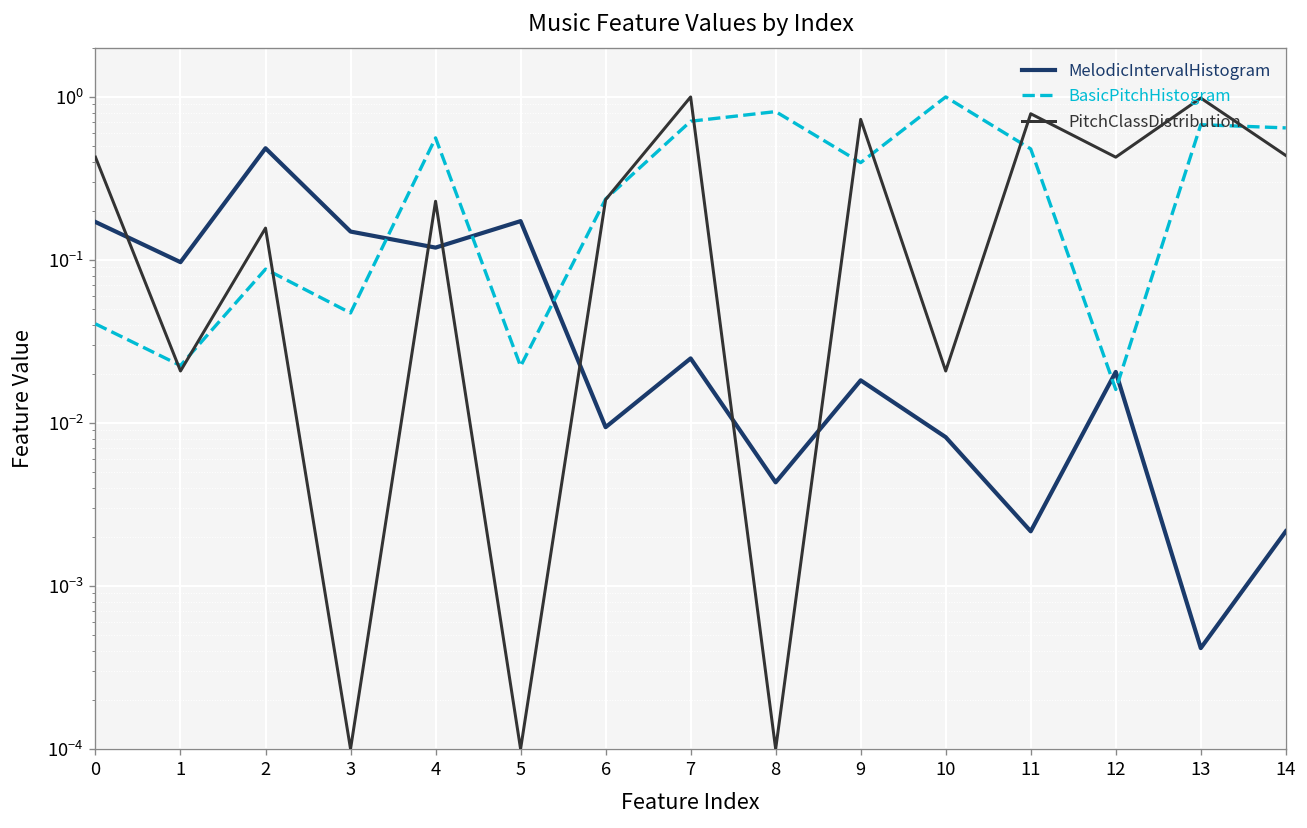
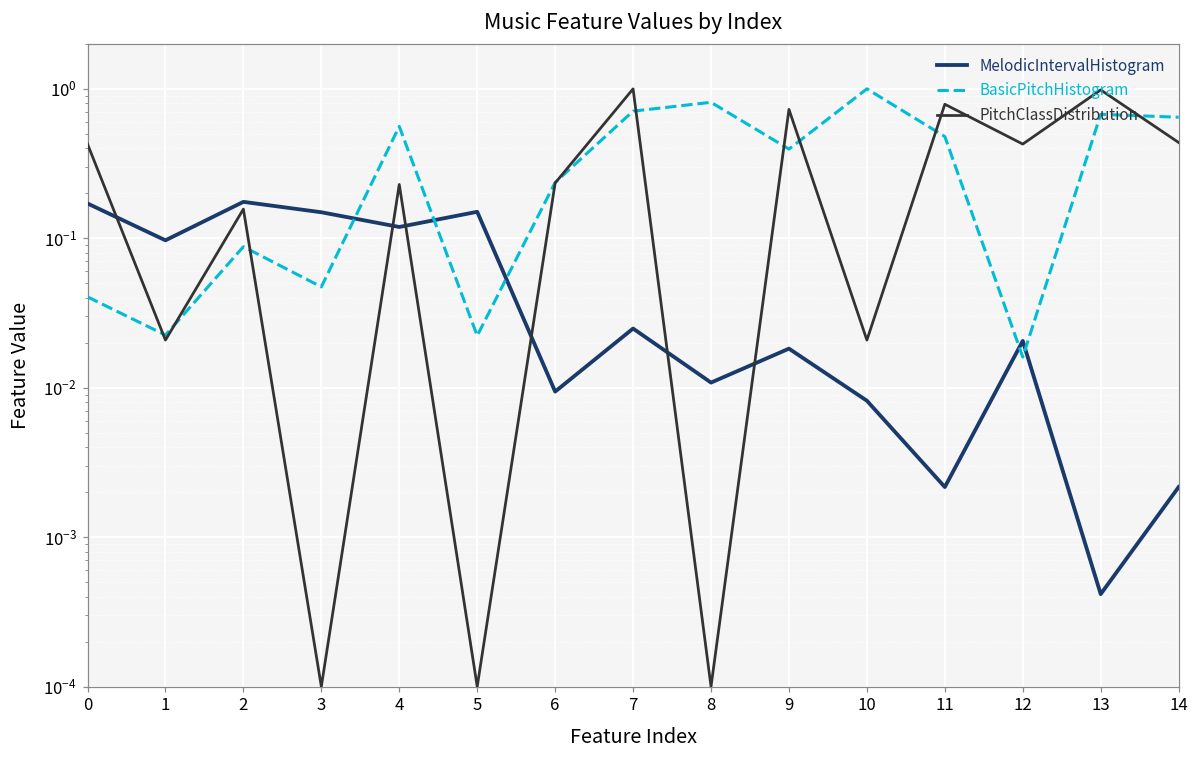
MelodicIntervalHistogram, 2: 0.48 -> 0.18
MelodicIntervalHistogram, 5: 0.17 -> 0.15
MelodicIntervalHistogram, 8: 0.0043 -> 0.011
